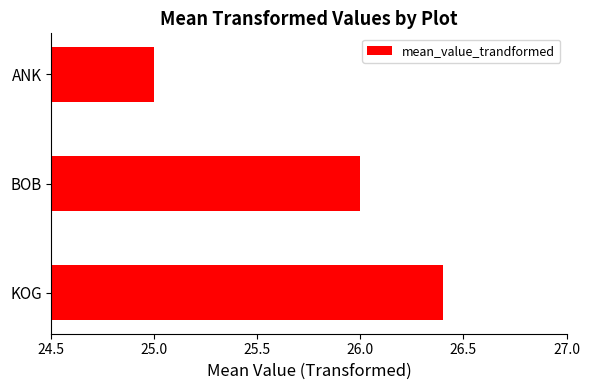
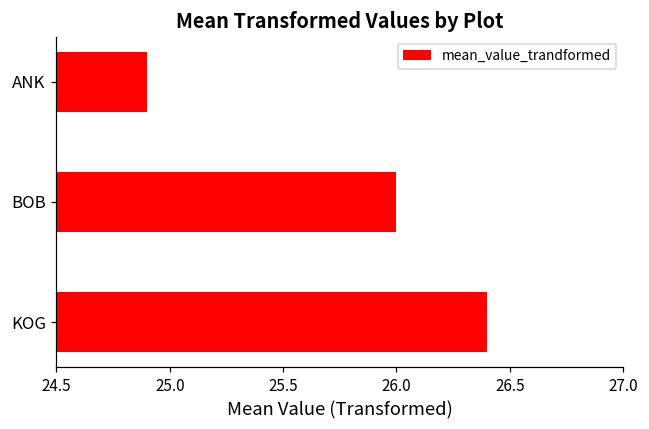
ANK: 25.0 -> 24.9
